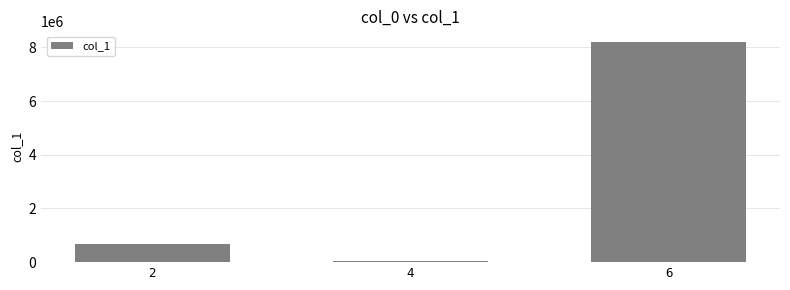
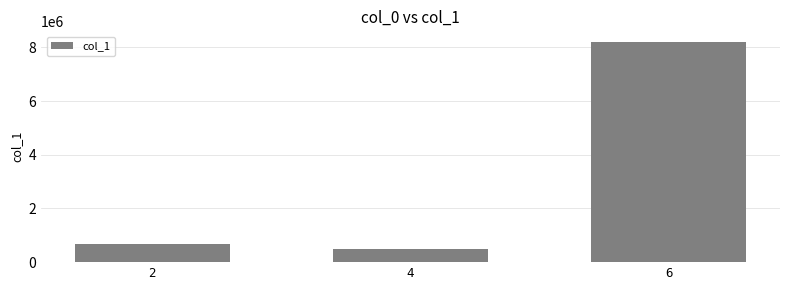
4: 0 -> 500000
